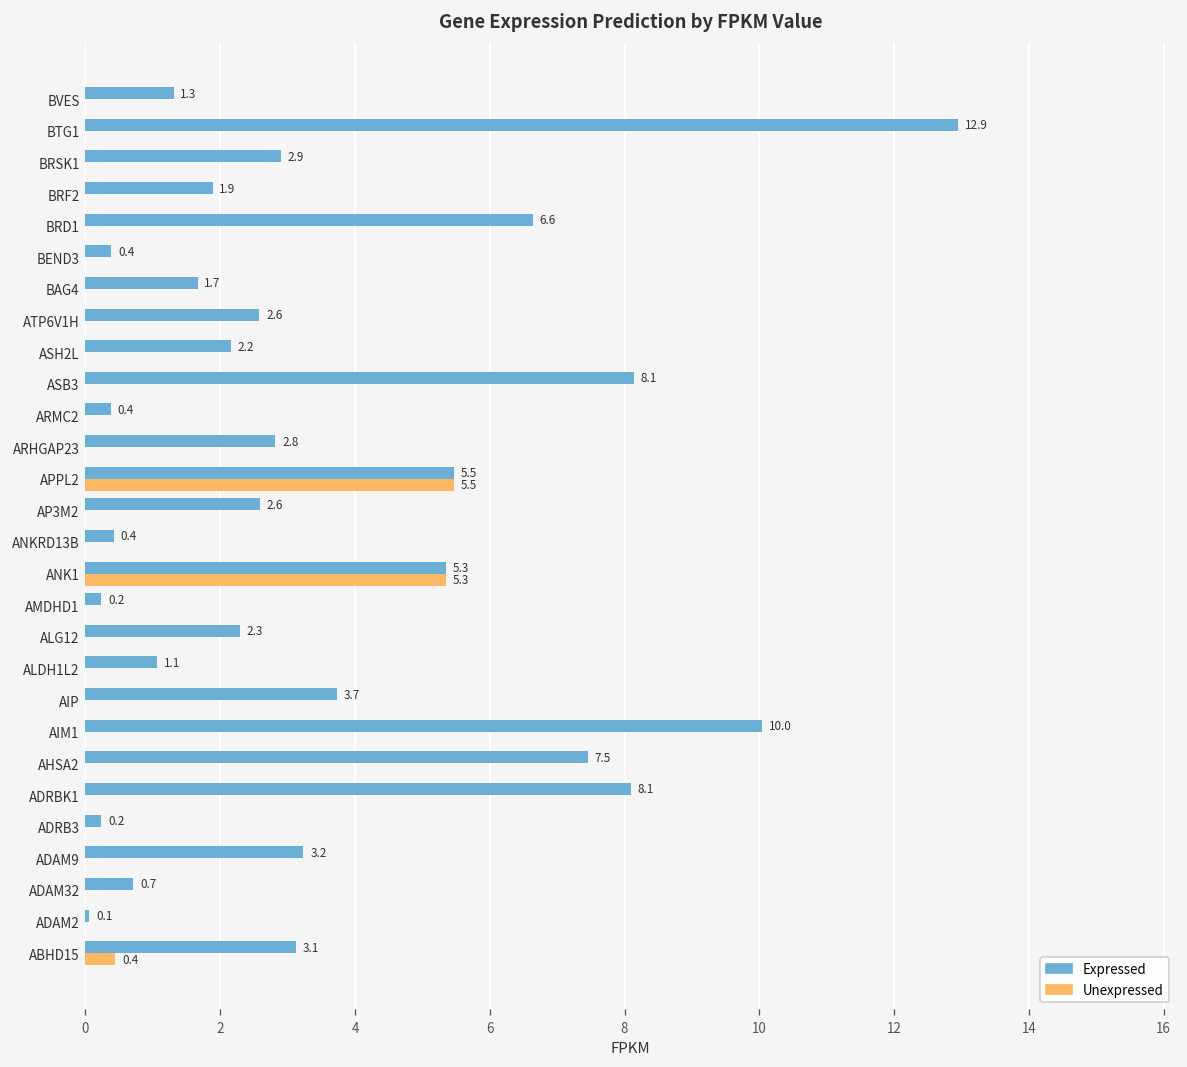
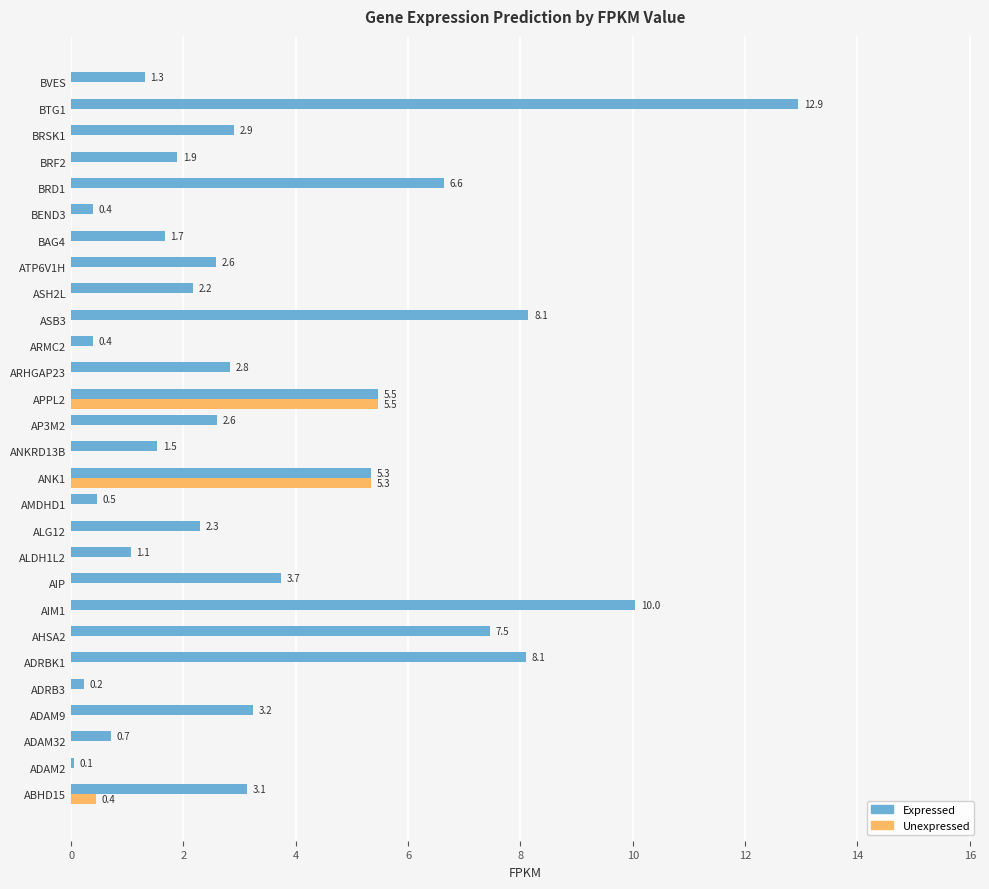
Expressed, ANKRD13B: 0.4 -> 1.5
Expressed, AMDHD1: 0.2 -> 0.5
